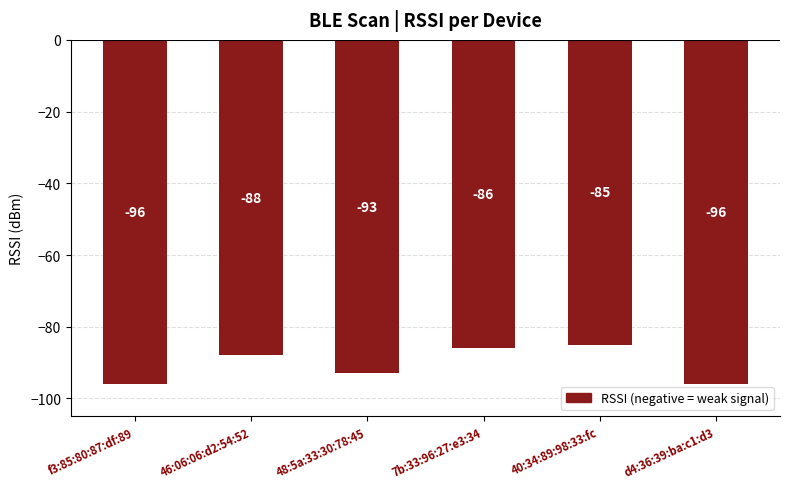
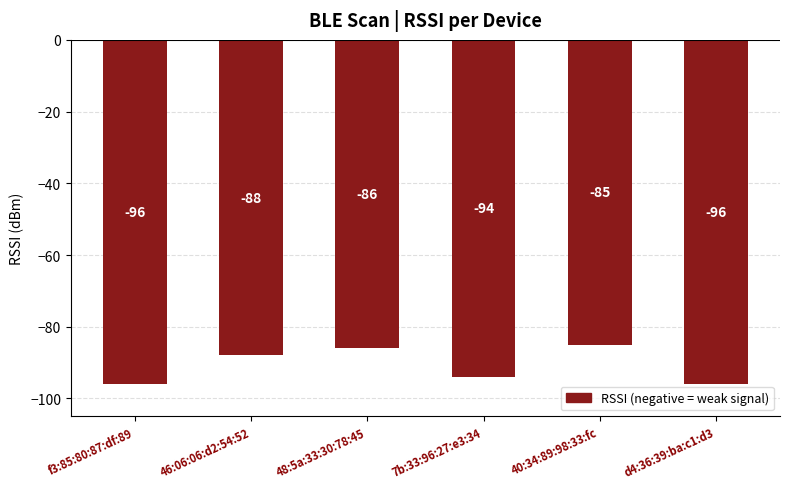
48:5a:33:30:78:45: -93 -> -86
7b:33:96:27:e3:34: -86 -> -94
